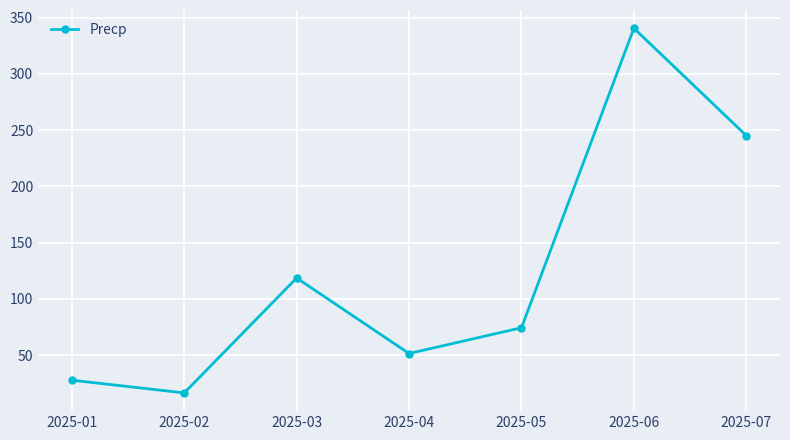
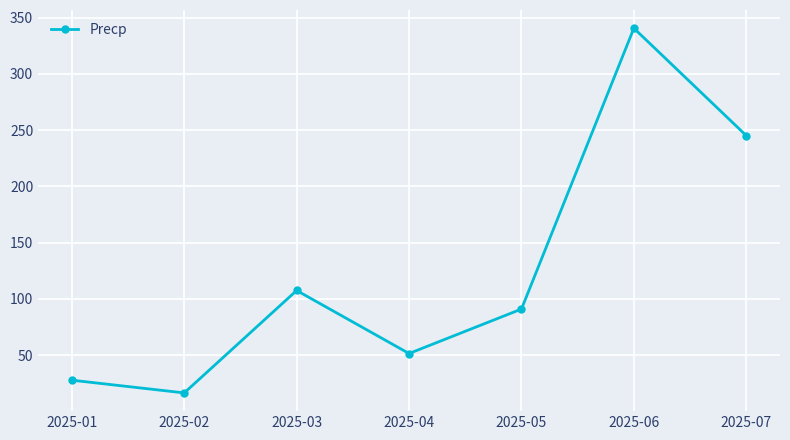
2025-03: 119 -> 108
2025-05: 74 -> 91
